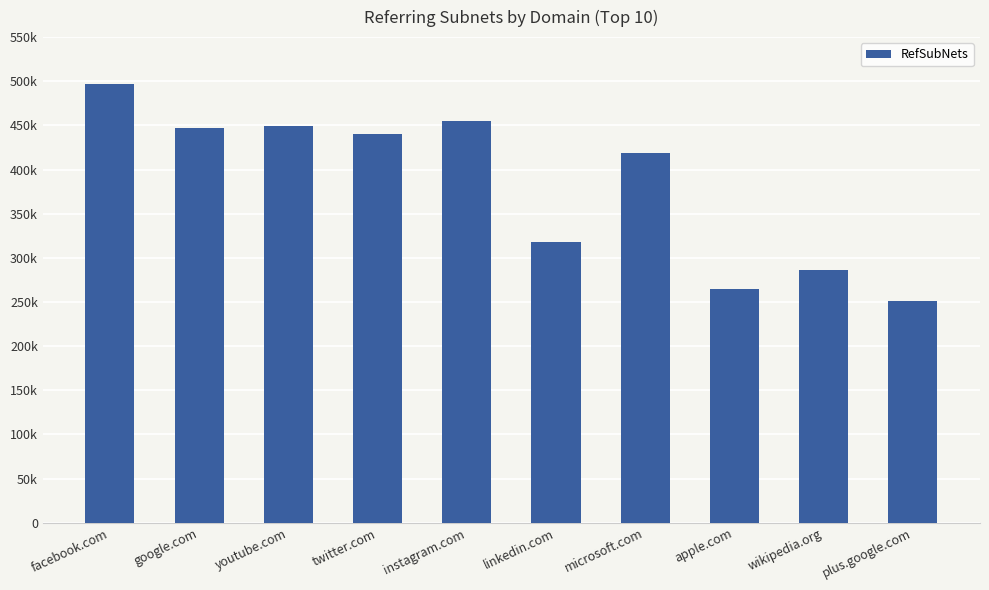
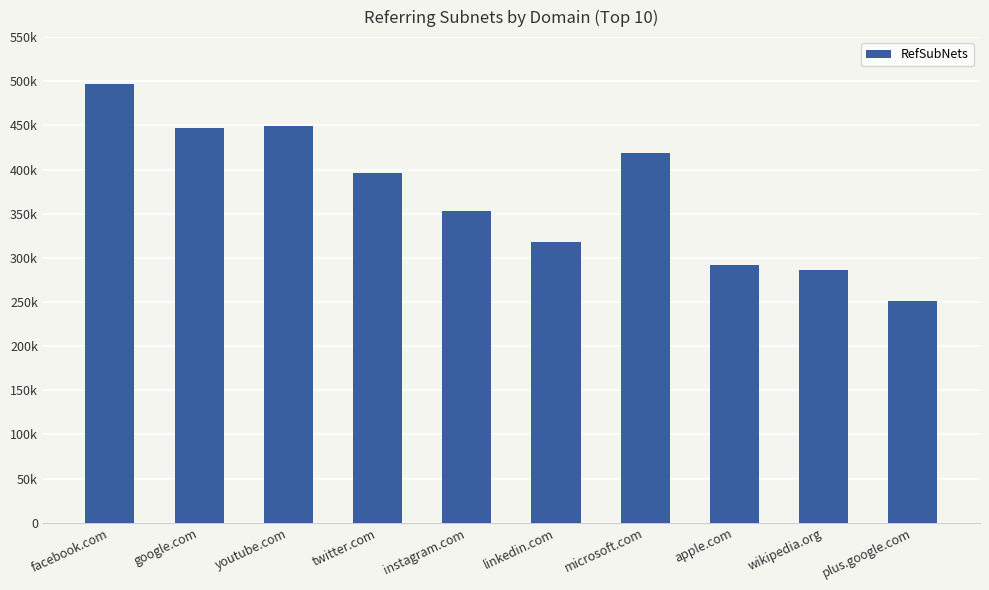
twitter.com: 440000 -> 400000
instagram.com: 460000 -> 350000
apple.com: 270000 -> 290000
